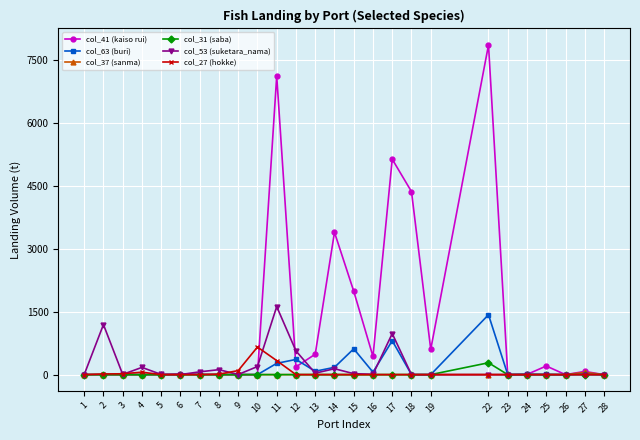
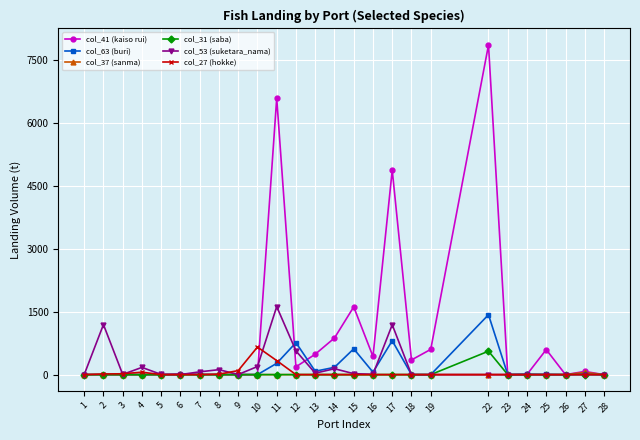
col_41 (kaiso rui), 11: 7100 -> 6600
col_63 (buri), 12: 400 -> 800
col_41 (kaiso rui), 14: 3400 -> 900
col_41 (kaiso rui), 15: 2000 -> 1600
col_41 (kaiso rui), 17: 5100 -> 4900
col_53 (suketara_nama), 17: 1000 -> 1200
col_41 (kaiso rui), 18: 4400 -> 300
col_31 (saba), 22: 300 -> 600
col_41 (kaiso rui), 25: 200 -> 600
